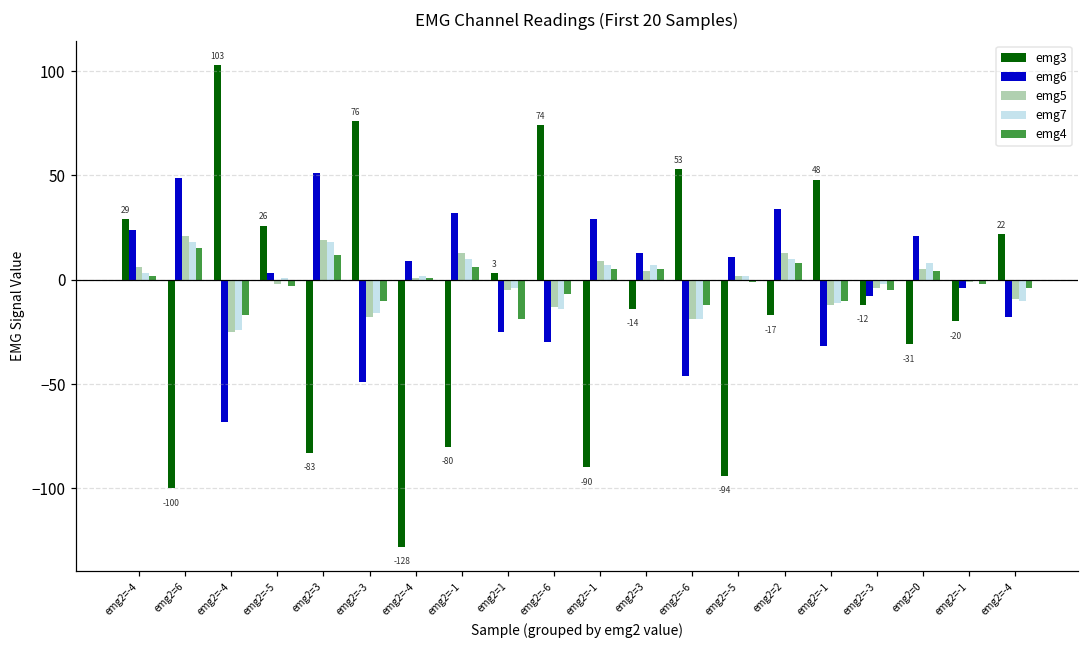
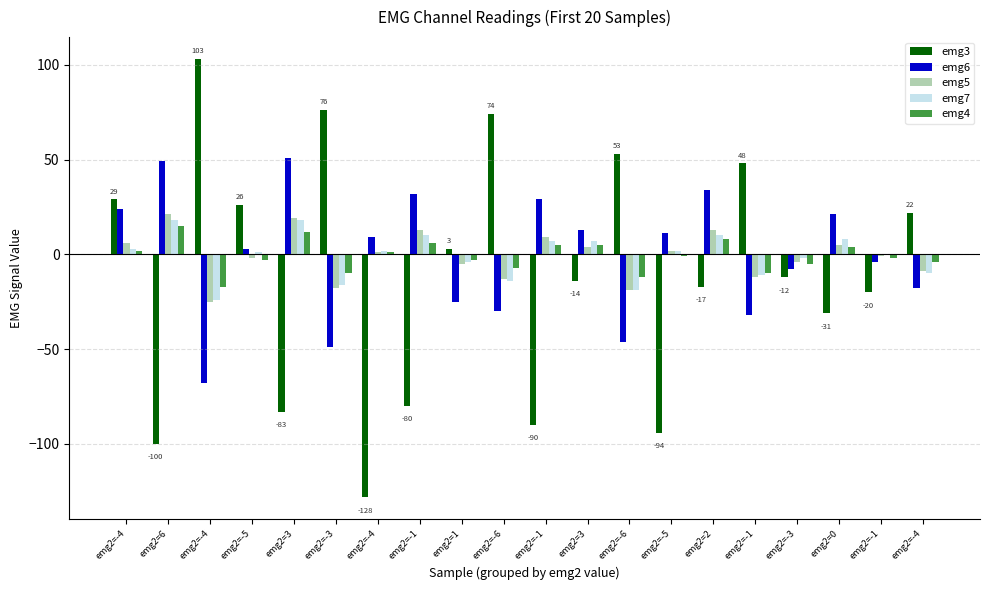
emg4, emg2=1: -19 -> -3
